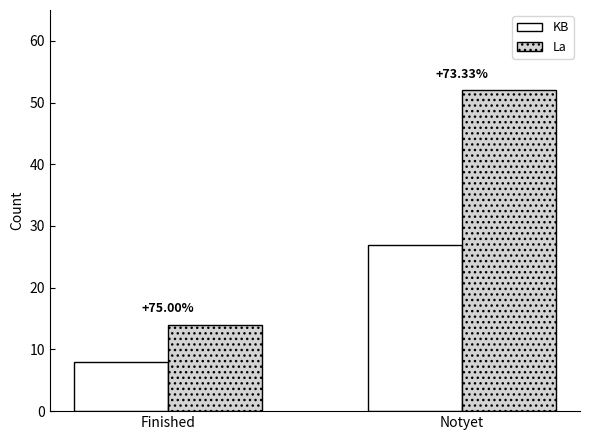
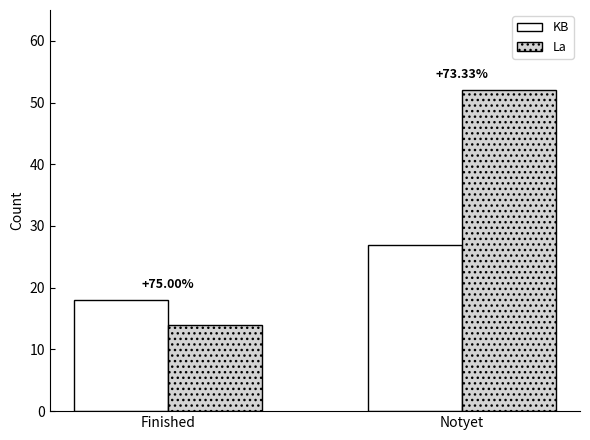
KB, Finished: 8 -> 18
